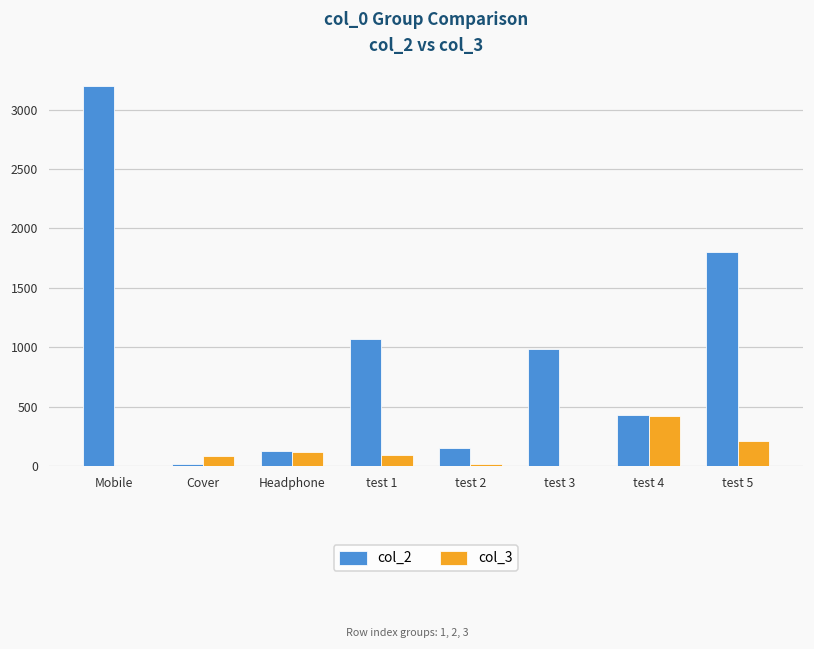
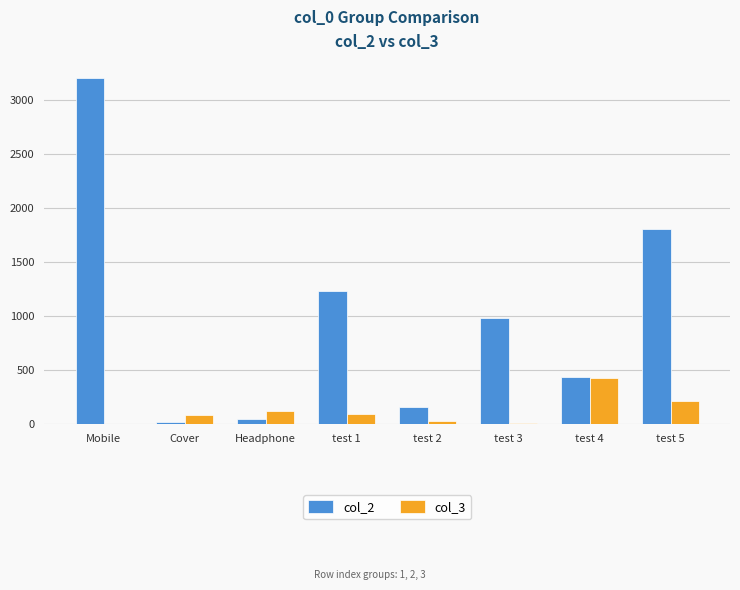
col_2, Headphone: 130 -> 40
col_2, test 1: 1070 -> 1230
